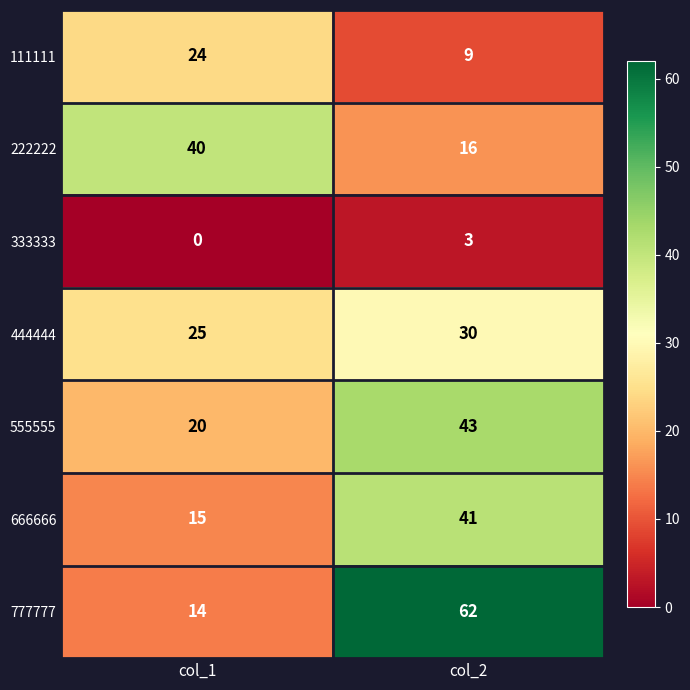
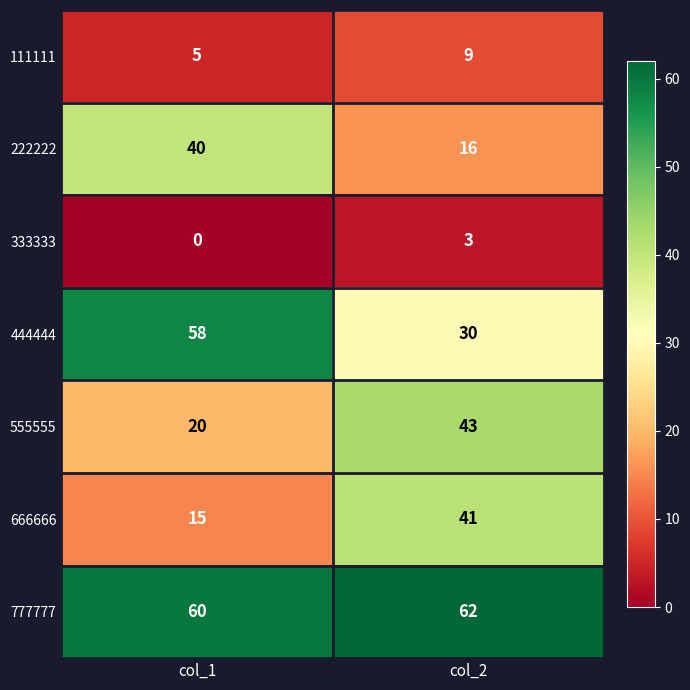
111111, col_1: 24 -> 5
444444, col_1: 25 -> 58
777777, col_1: 14 -> 60
